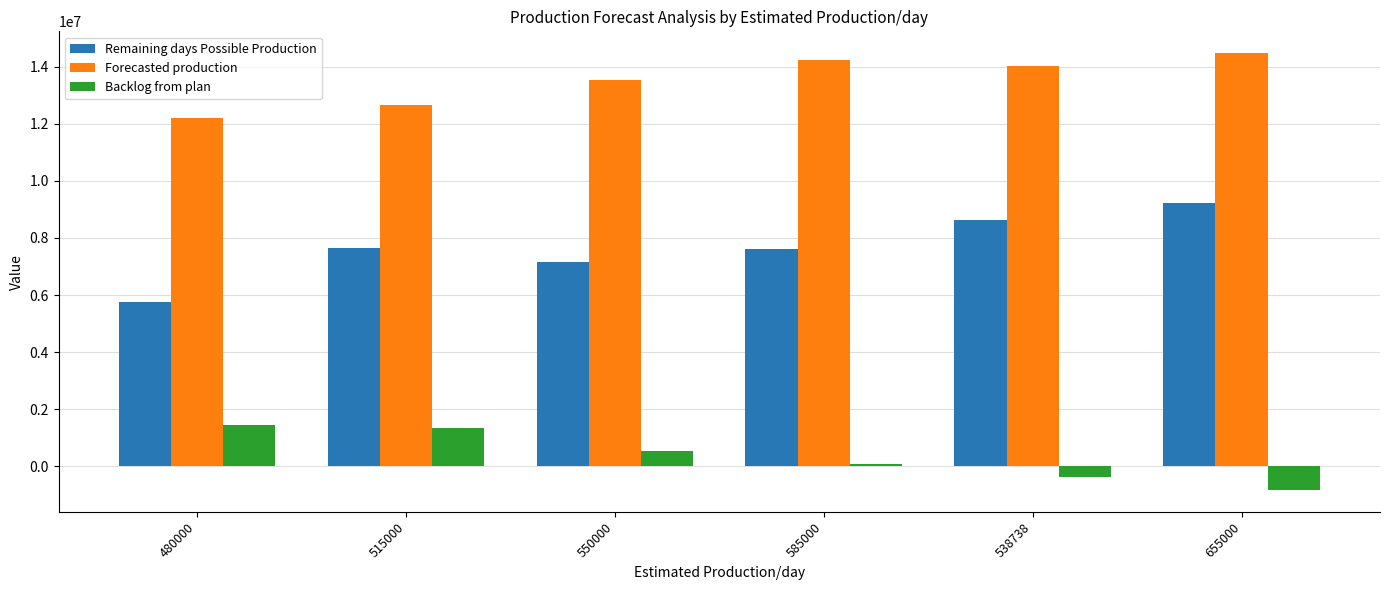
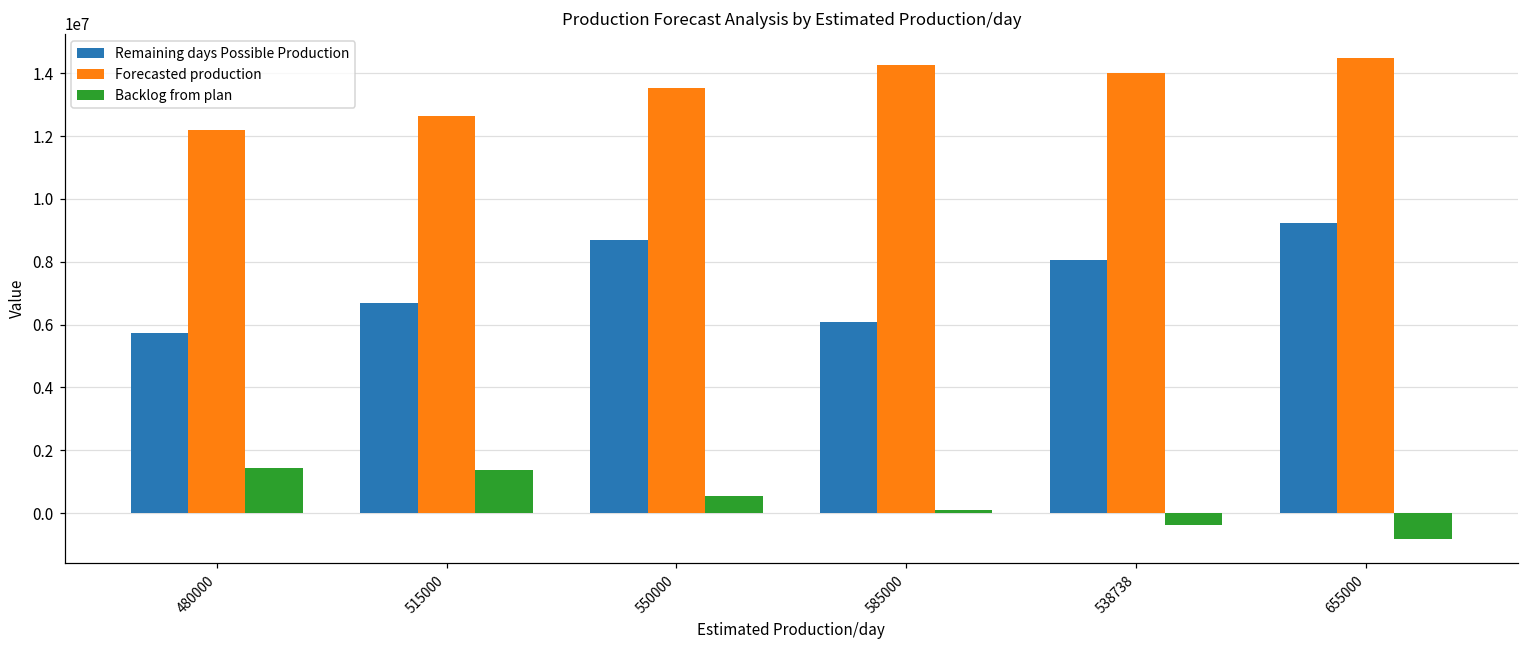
Remaining days Possible Production, 515000: 7600000 -> 6700000
Remaining days Possible Production, 550000: 7200000 -> 8700000
Remaining days Possible Production, 585000: 7600000 -> 6100000
Remaining days Possible Production, 538738: 8600000 -> 8100000
